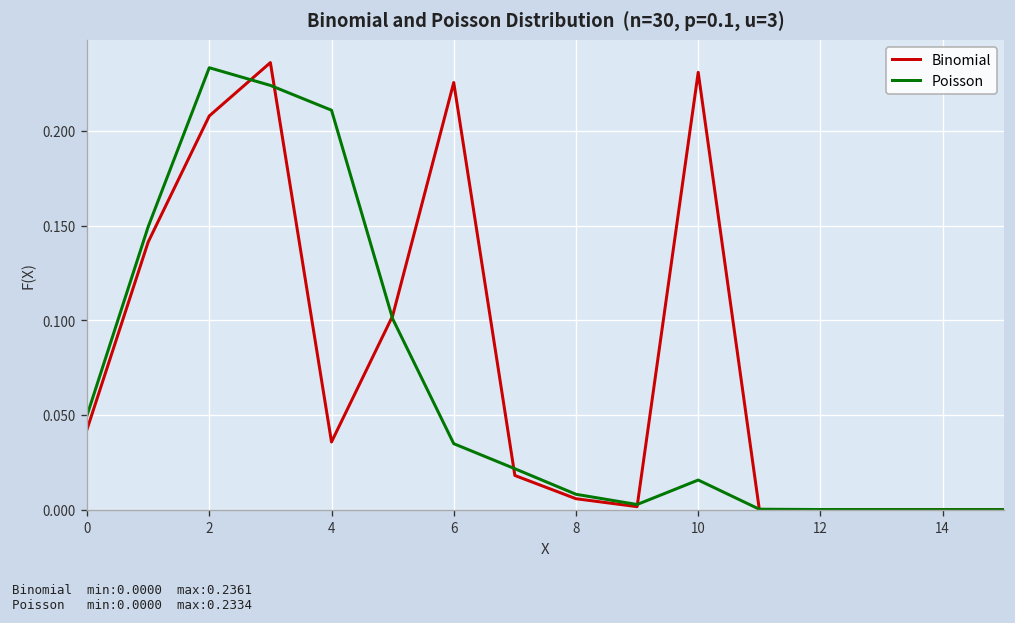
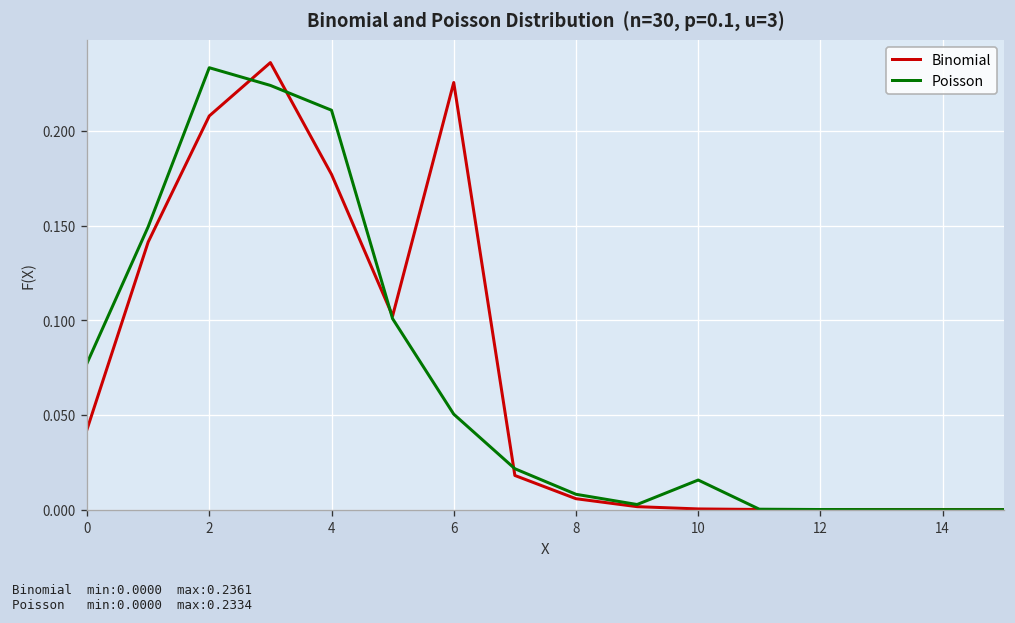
Poisson, 0: 0.050 -> 0.077
Binomial, 4: 0.036 -> 0.177
Poisson, 6: 0.035 -> 0.050
Binomial, 10: 0.231 -> 0.000
